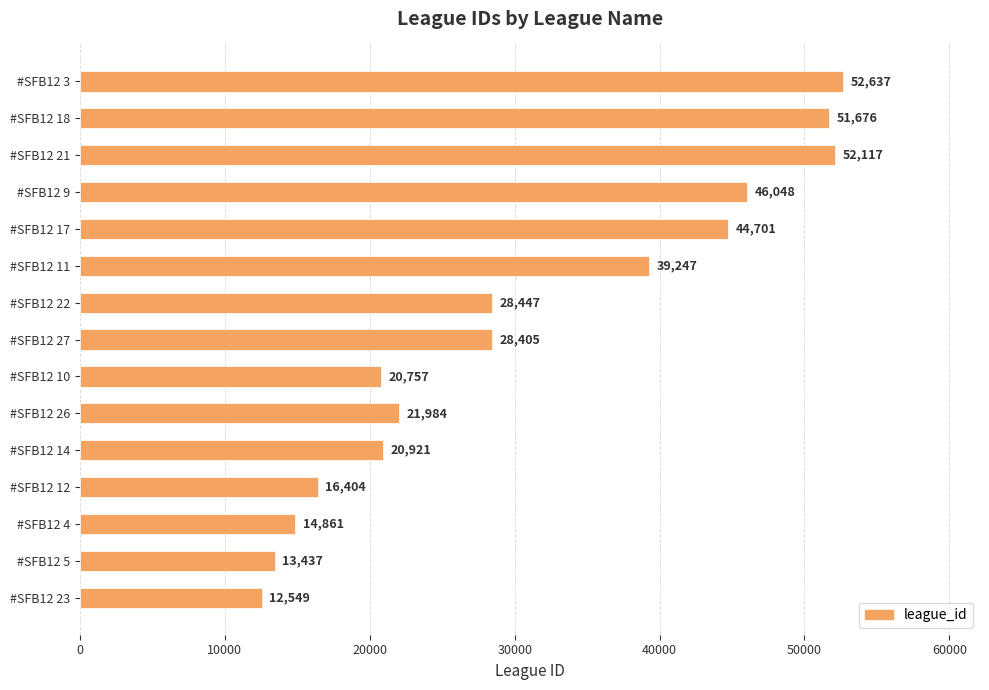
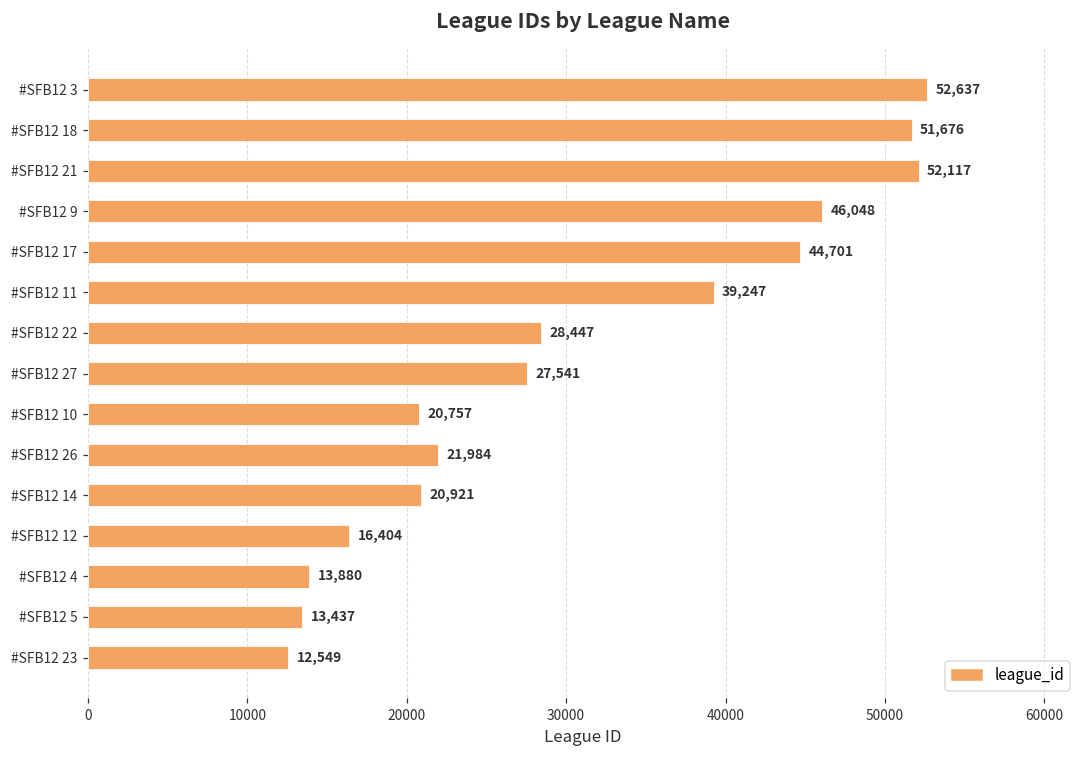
#SFB12 27: 28,405 -> 27,541
#SFB12 4: 14,861 -> 13,880
